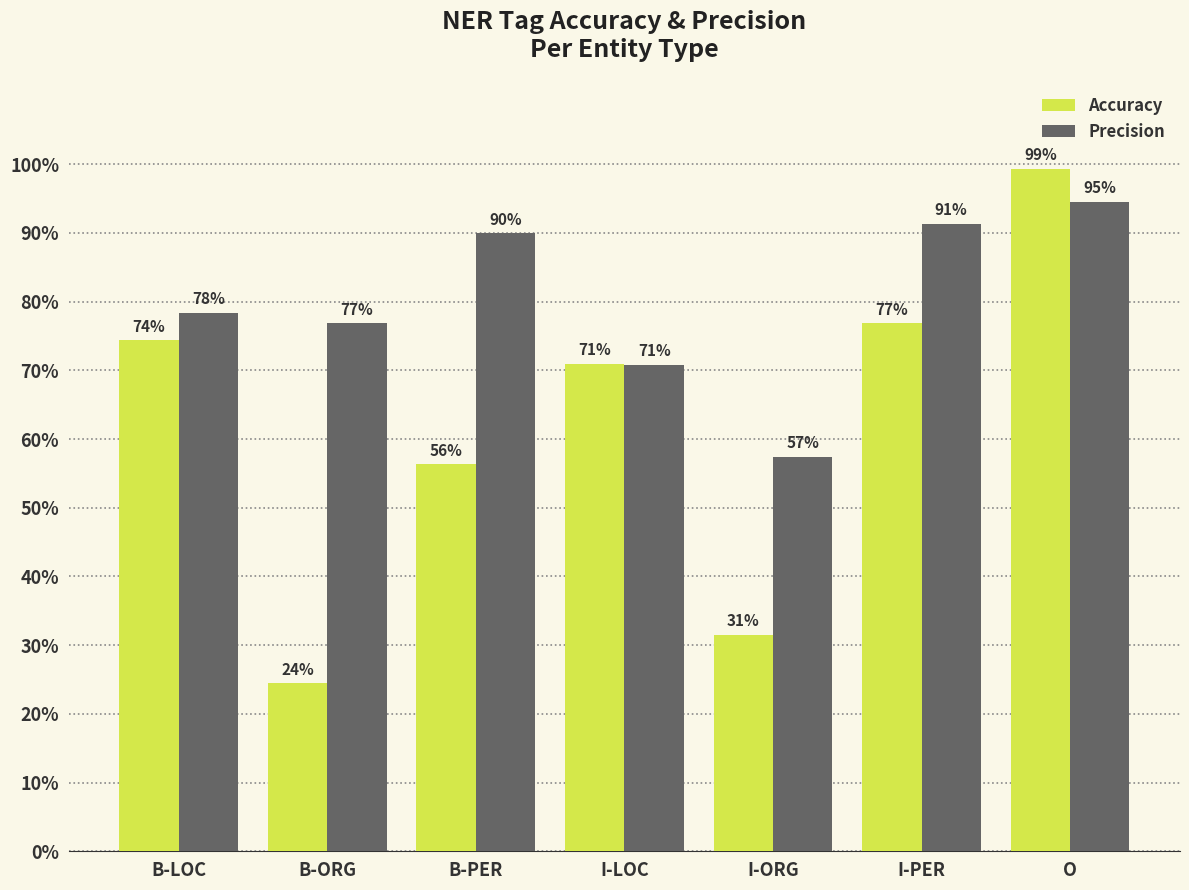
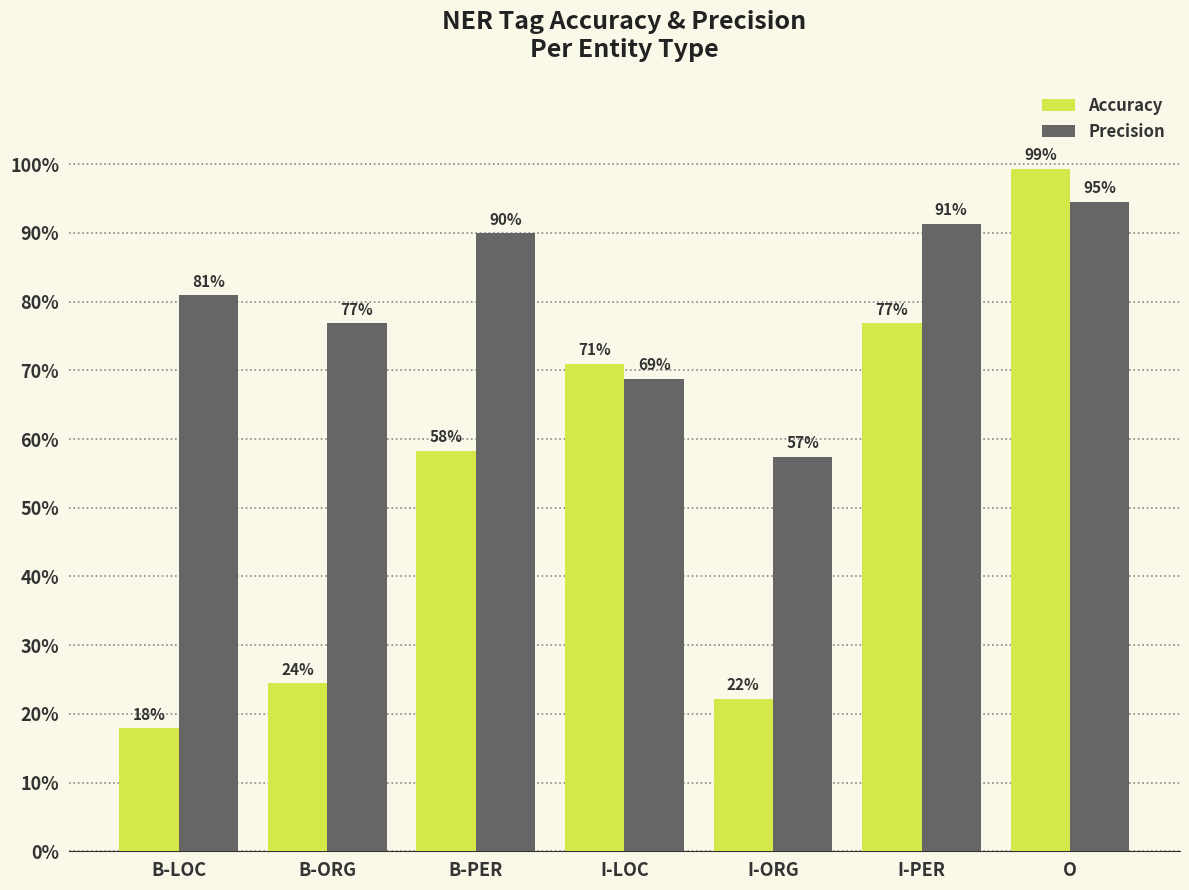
Accuracy, B-LOC: 74% -> 18%
Precision, B-LOC: 78% -> 81%
Accuracy, B-PER: 56% -> 58%
Precision, I-LOC: 71% -> 69%
Accuracy, I-ORG: 31% -> 22%
